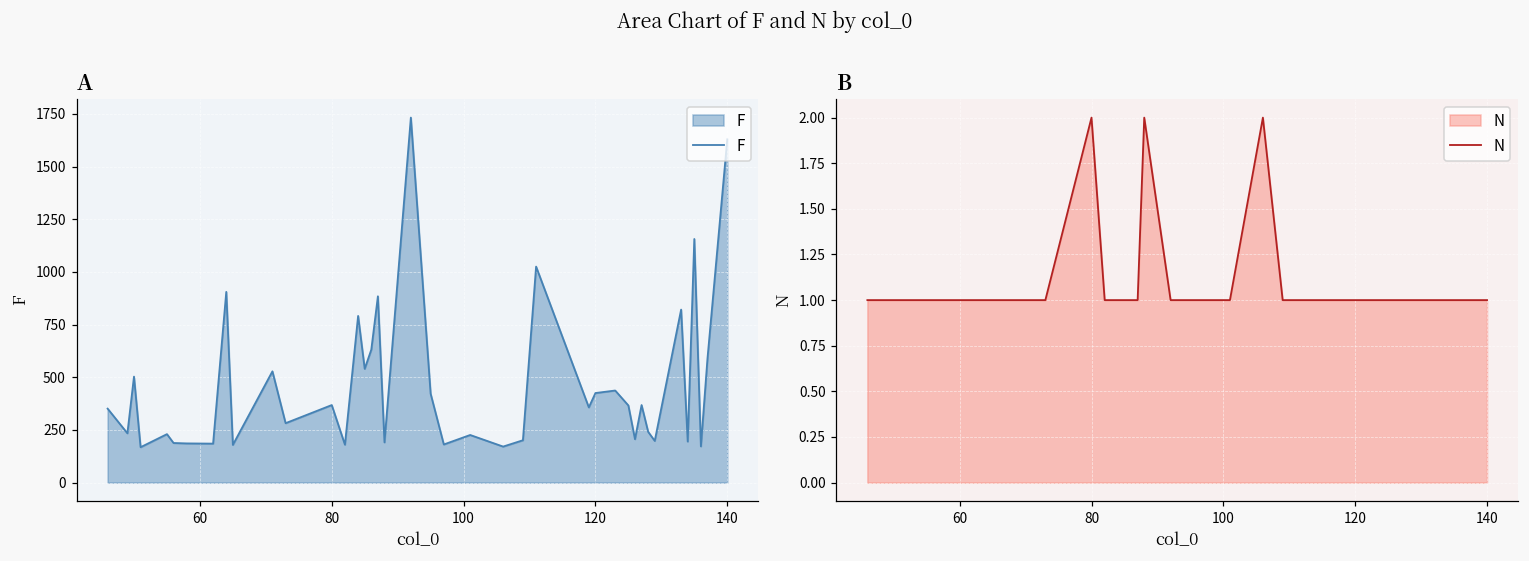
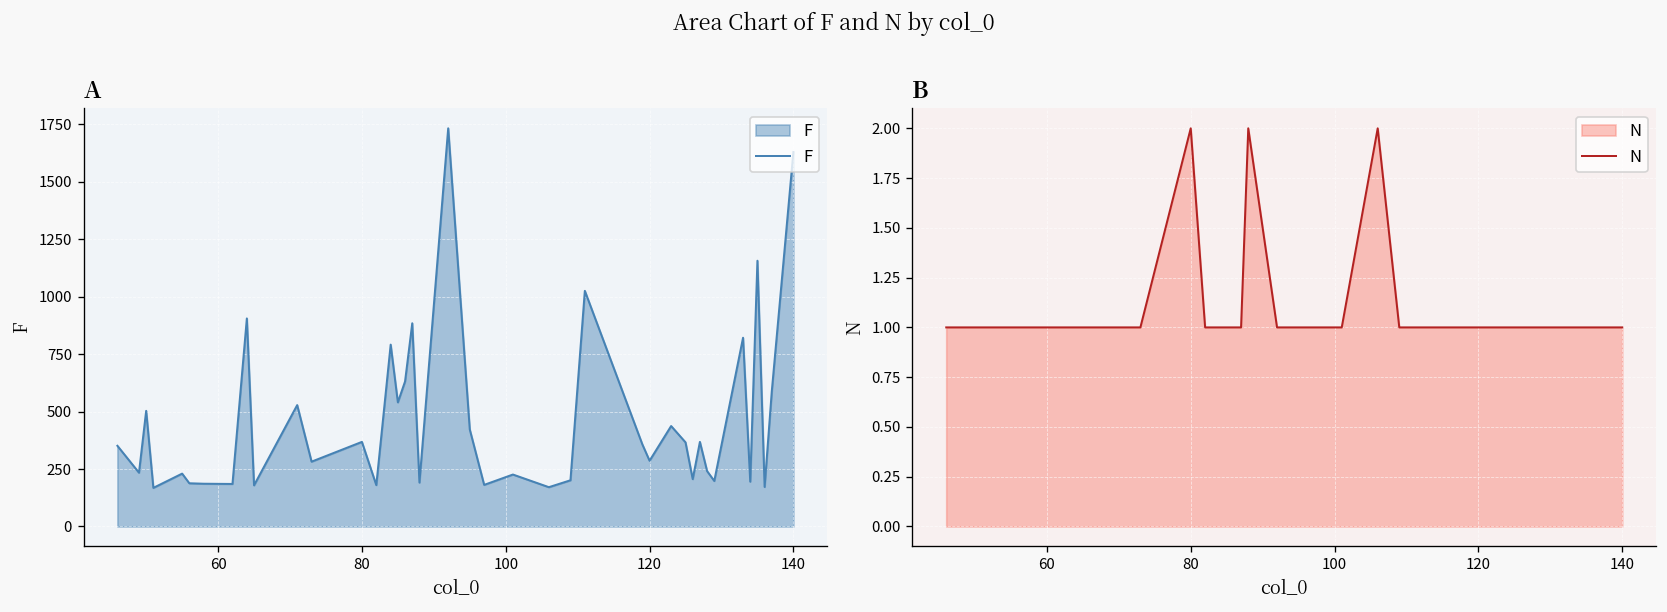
A, 120: 430 -> 290
